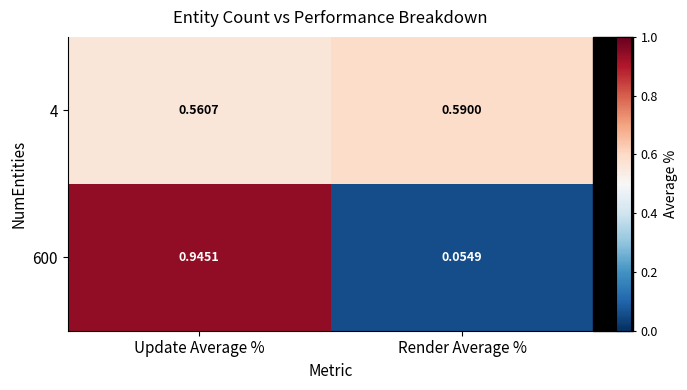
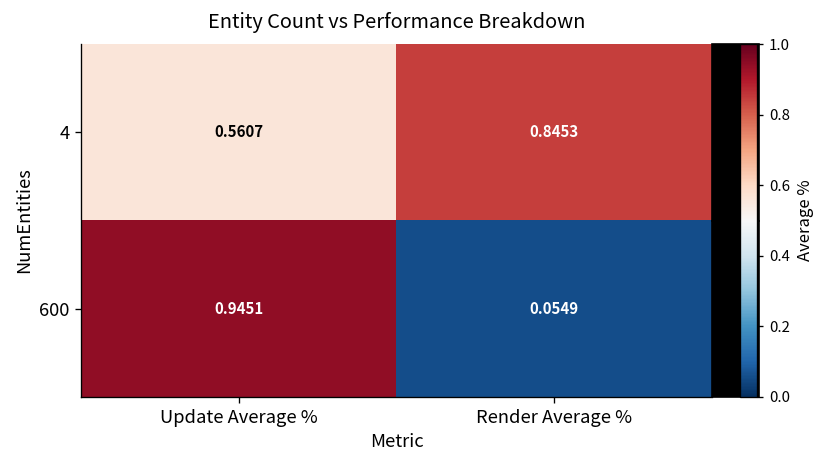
4, Render Average %: 0.5900 -> 0.8453
